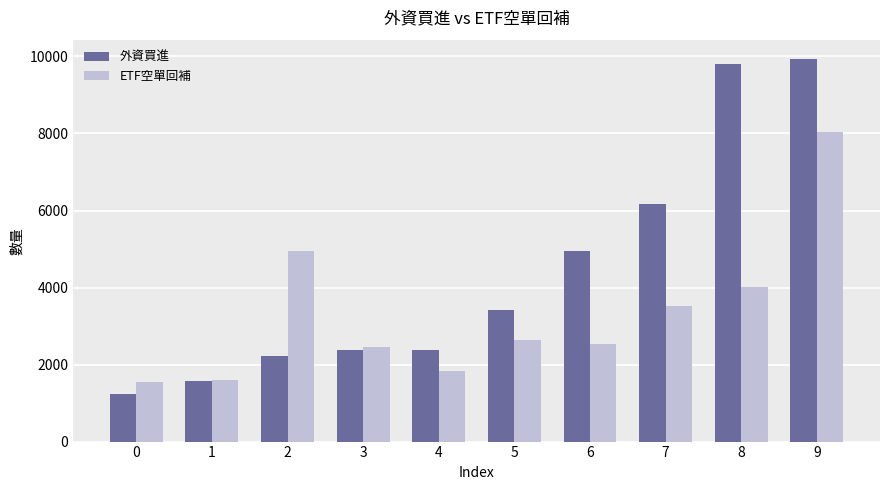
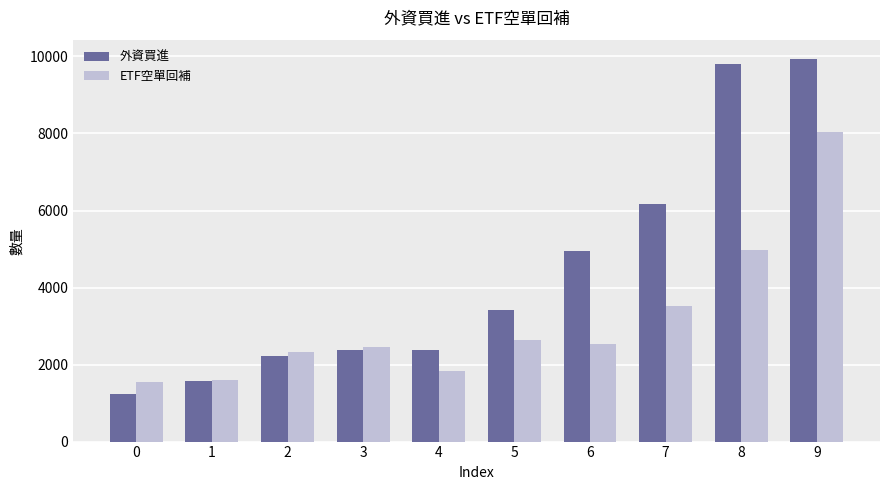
ETF空單回補, 2: 5000 -> 2300
ETF空單回補, 8: 4000 -> 5000
